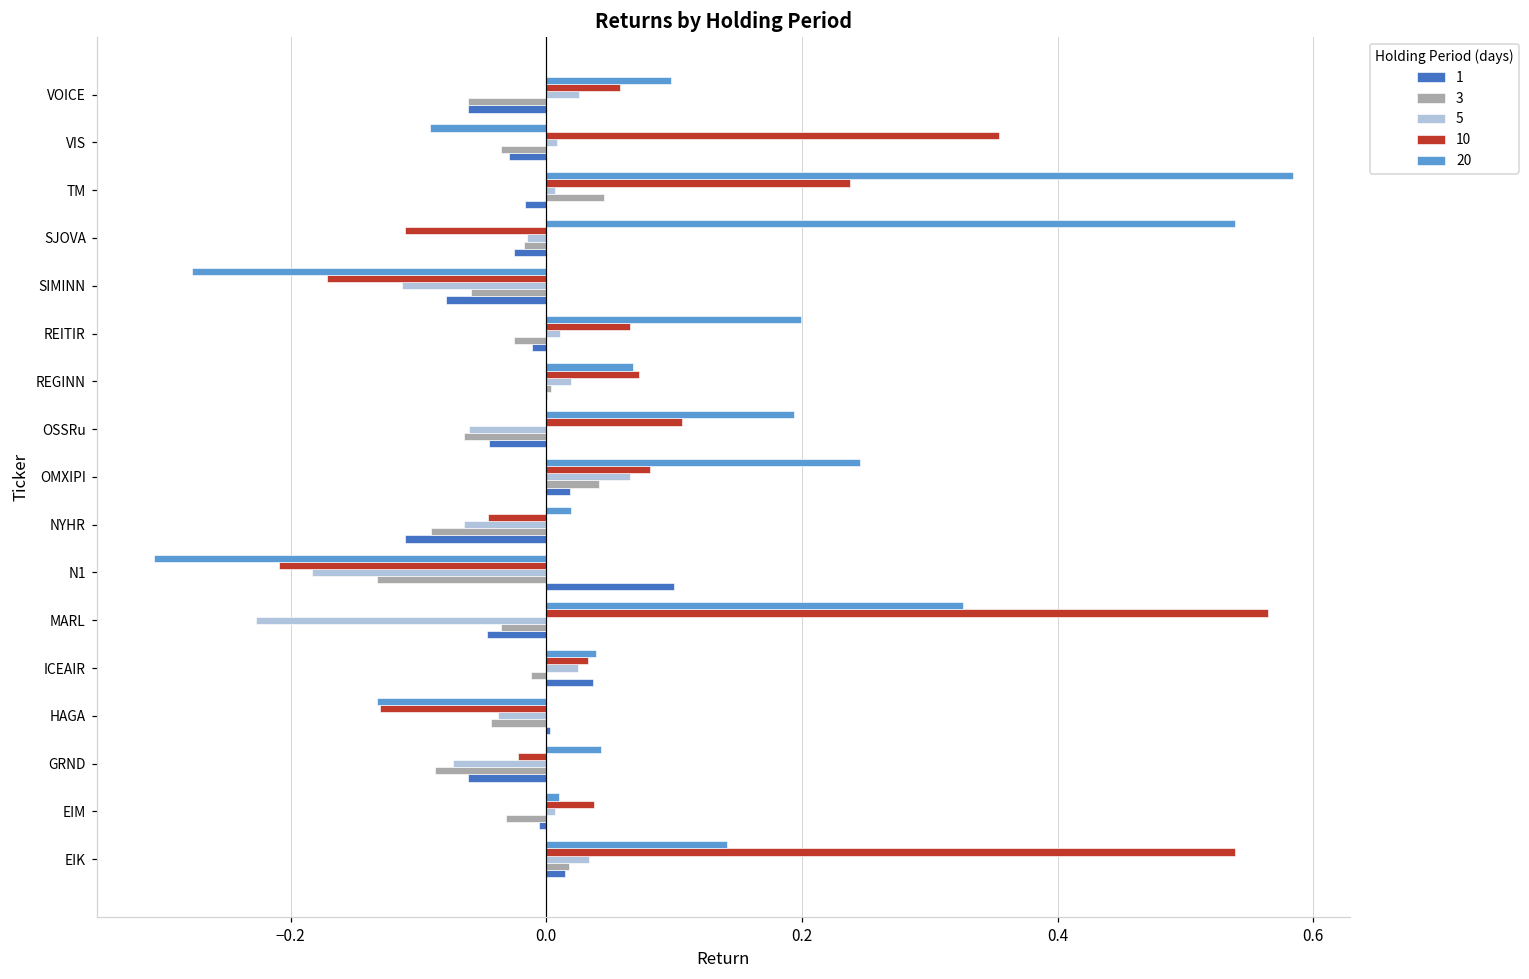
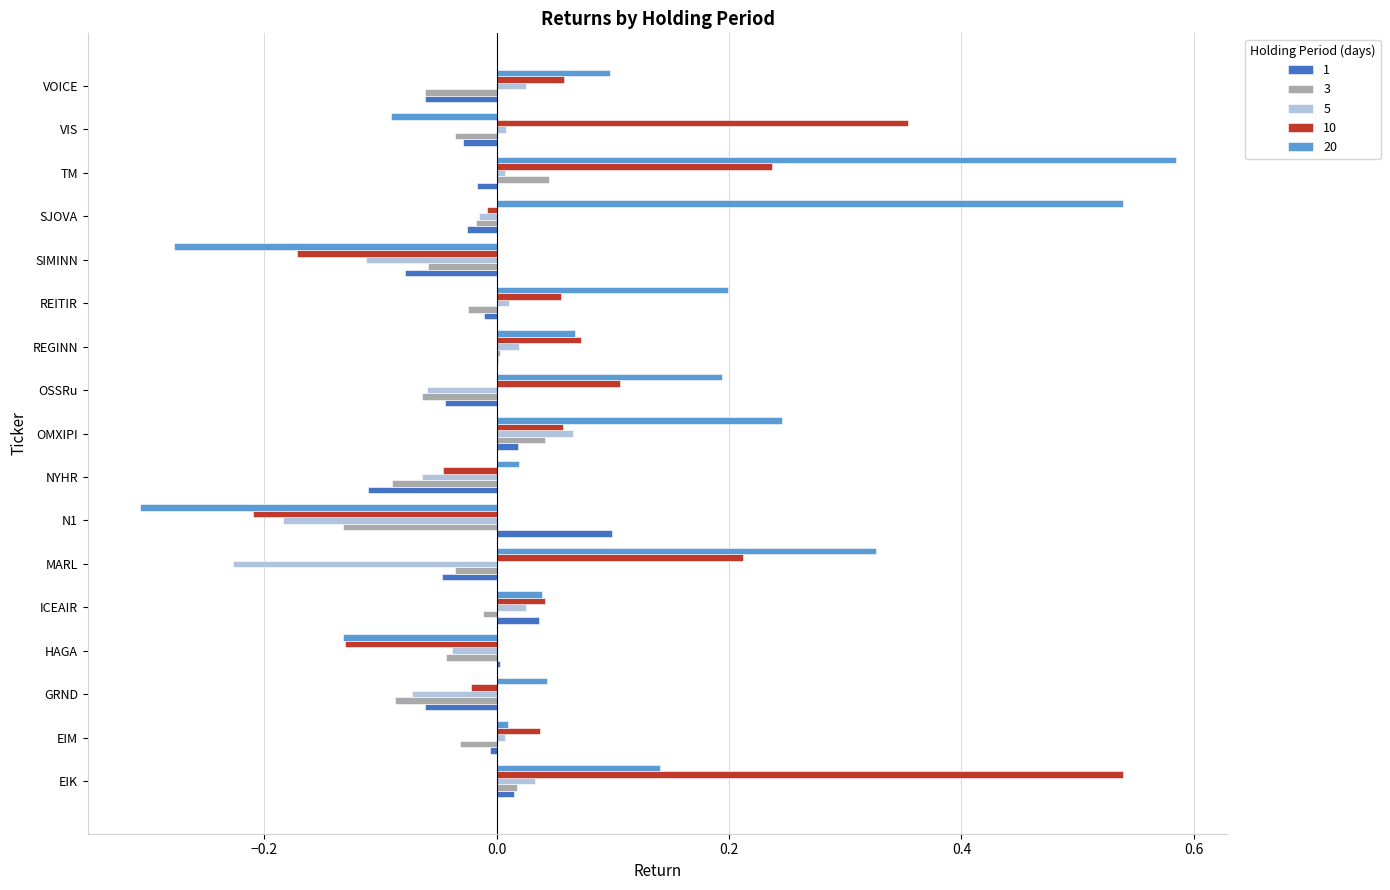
10, SJOVA: -0.111 -> -0.008
10, REITIR: 0.065 -> 0.056
10, OMXIPI: 0.081 -> 0.057
10, MARL: 0.565 -> 0.212
10, ICEAIR: 0.033 -> 0.042
